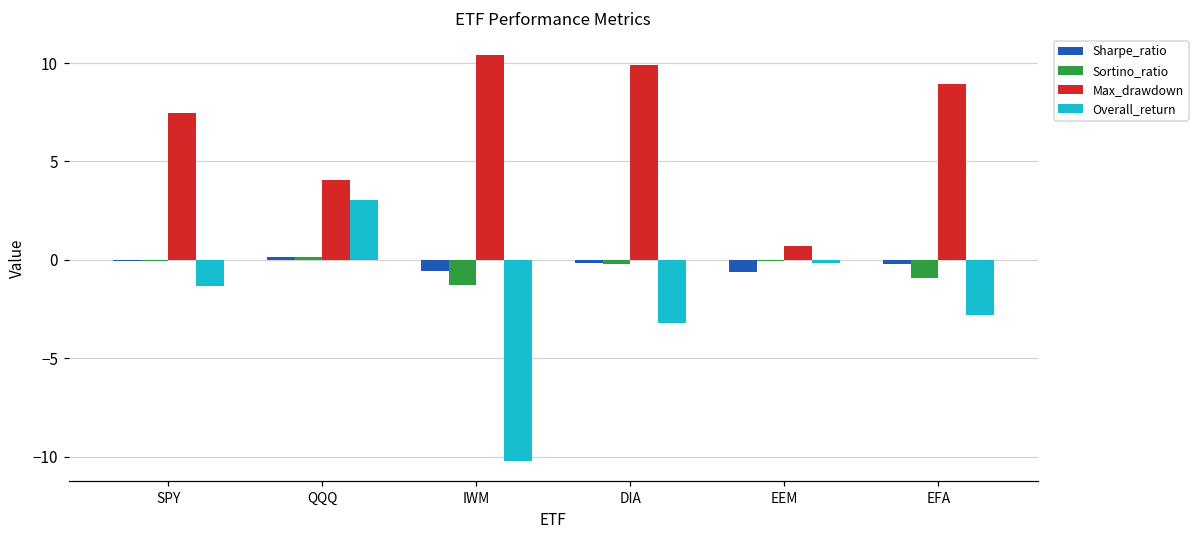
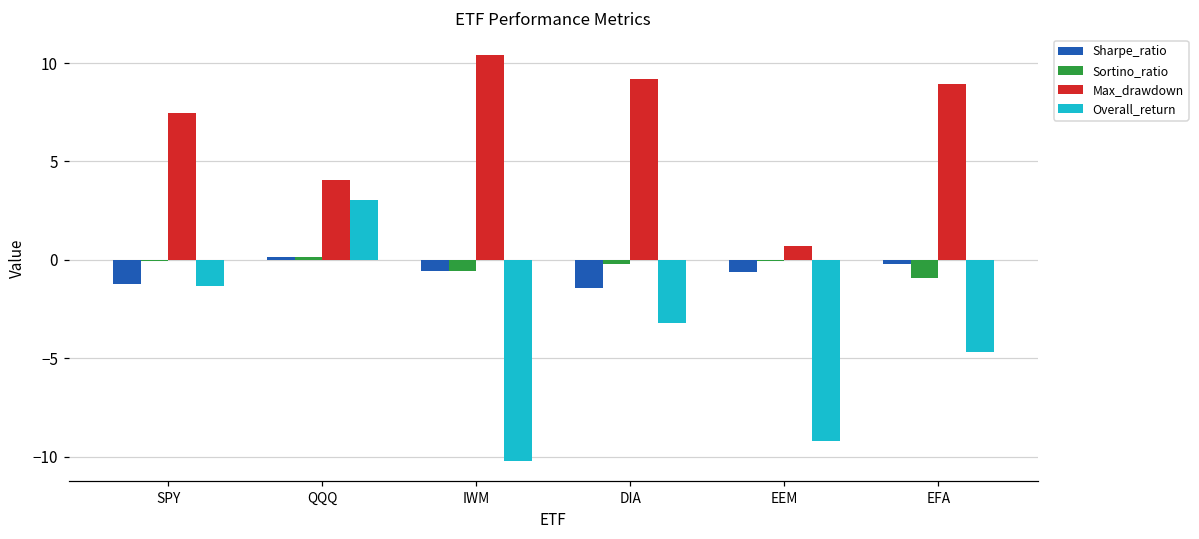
Sharpe_ratio, SPY: 0.0 -> -1.2
Sortino_ratio, IWM: -1.3 -> -0.6
Sharpe_ratio, DIA: -0.2 -> -1.4
Max_drawdown, DIA: 9.9 -> 9.2
Overall_return, EEM: -0.2 -> -9.2
Overall_return, EFA: -2.8 -> -4.7
